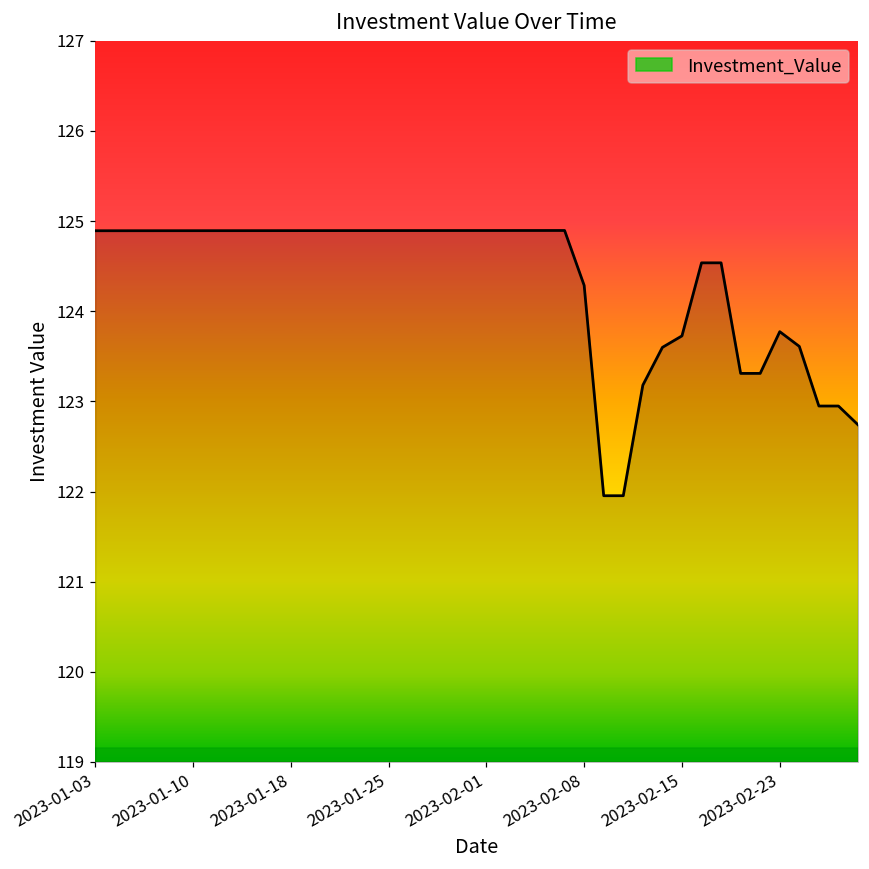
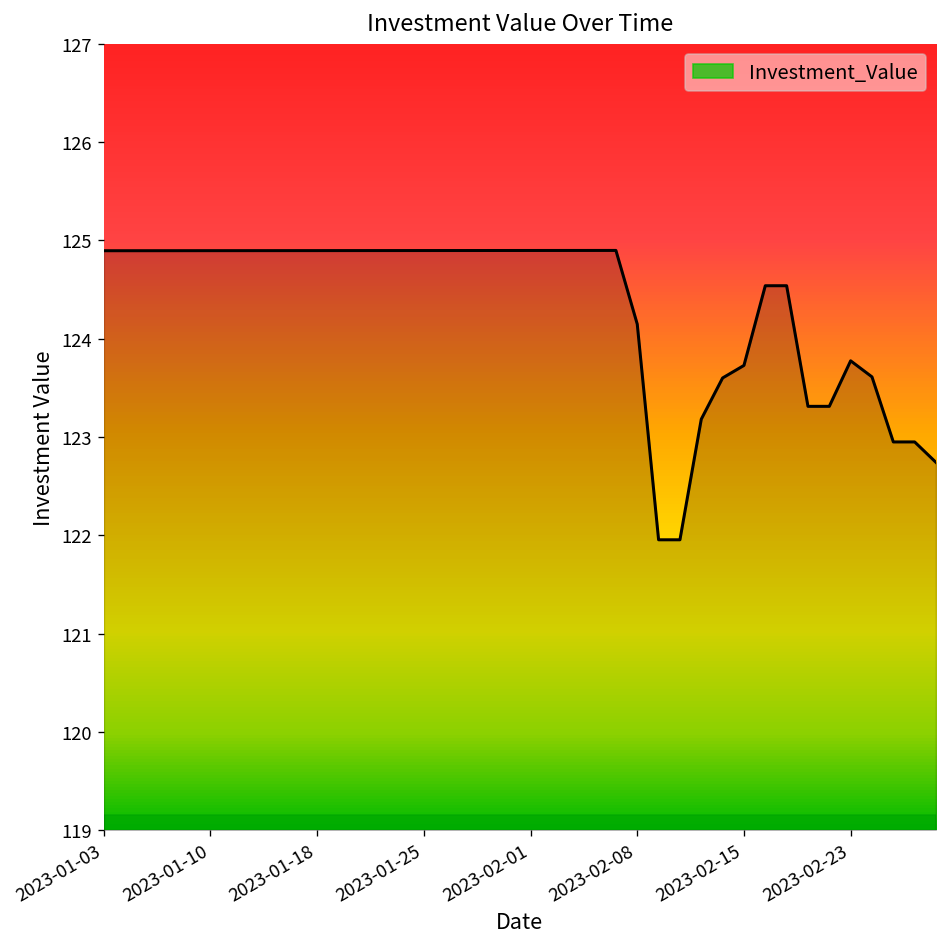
2023-02-08: 124.3 -> 124.1
